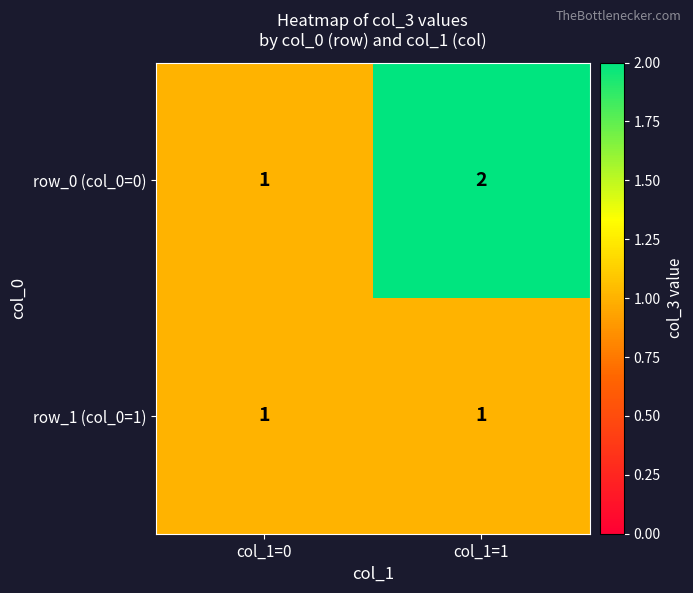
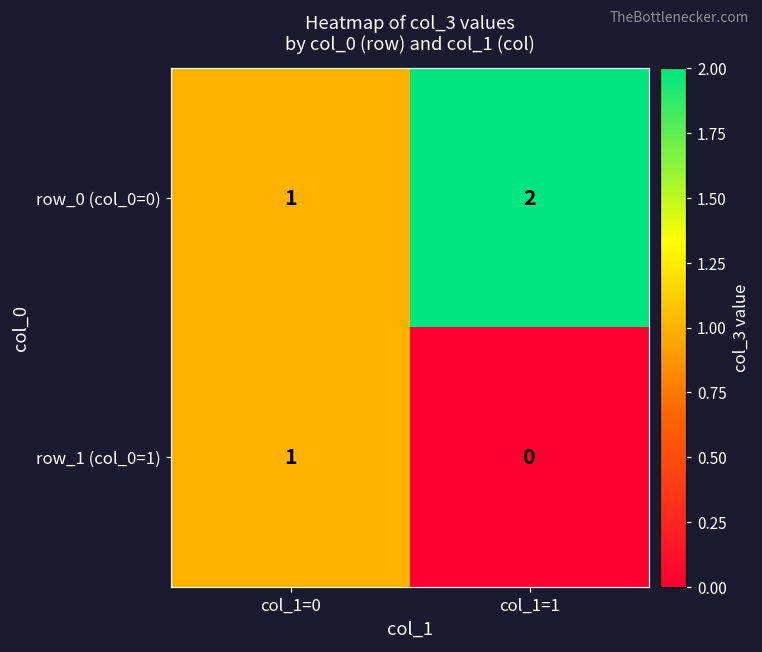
row_1 (col_0=1), col_1=1: 1 -> 0
